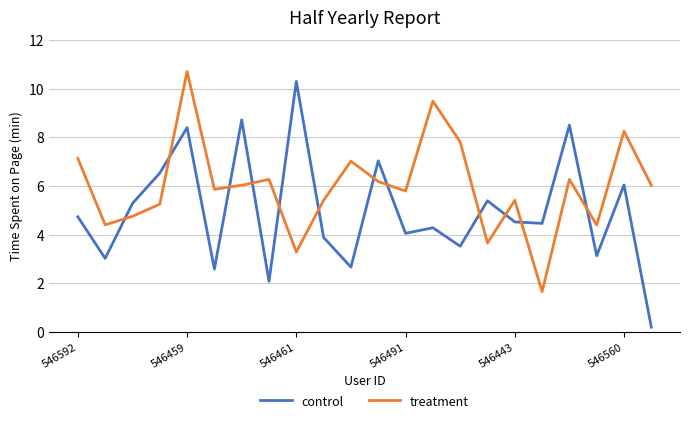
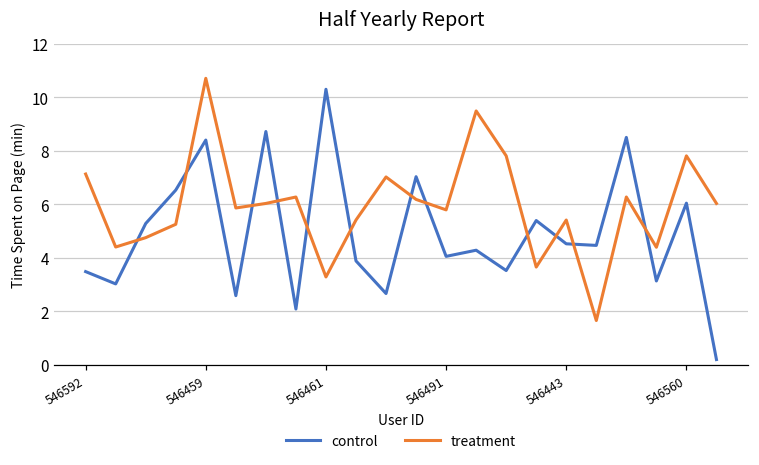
control, 546592: 4.7 -> 3.5
treatment, 546560: 8.3 -> 7.8
